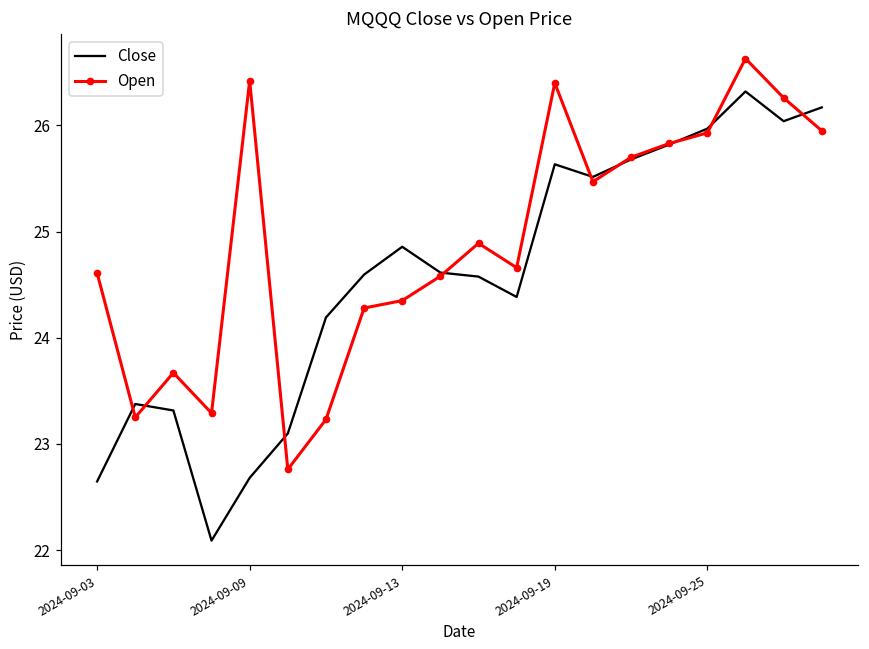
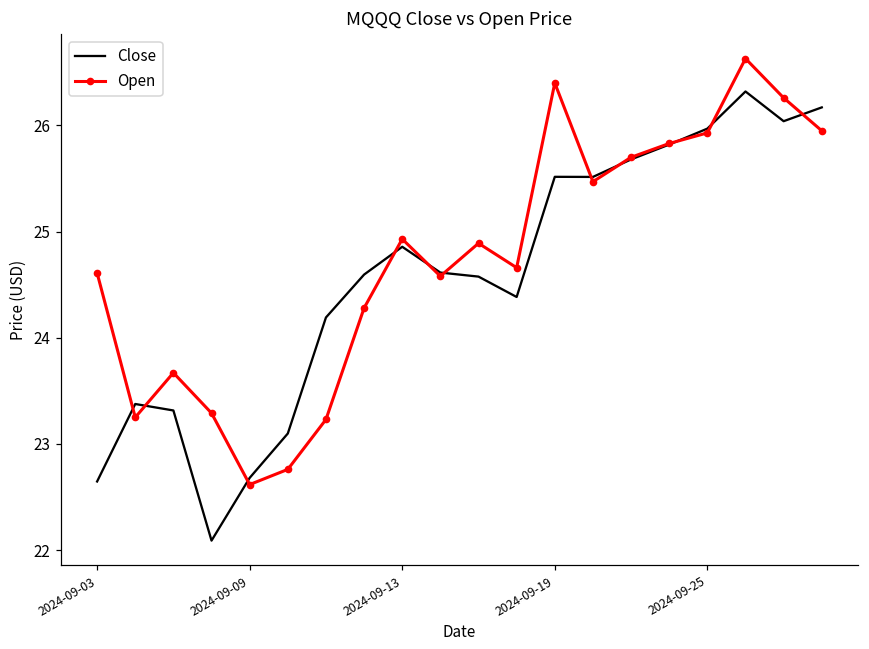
Open, 2024-09-09: 26.4 -> 22.6
Open, 2024-09-13: 24.4 -> 24.9
Close, 2024-09-19: 25.6 -> 25.5
